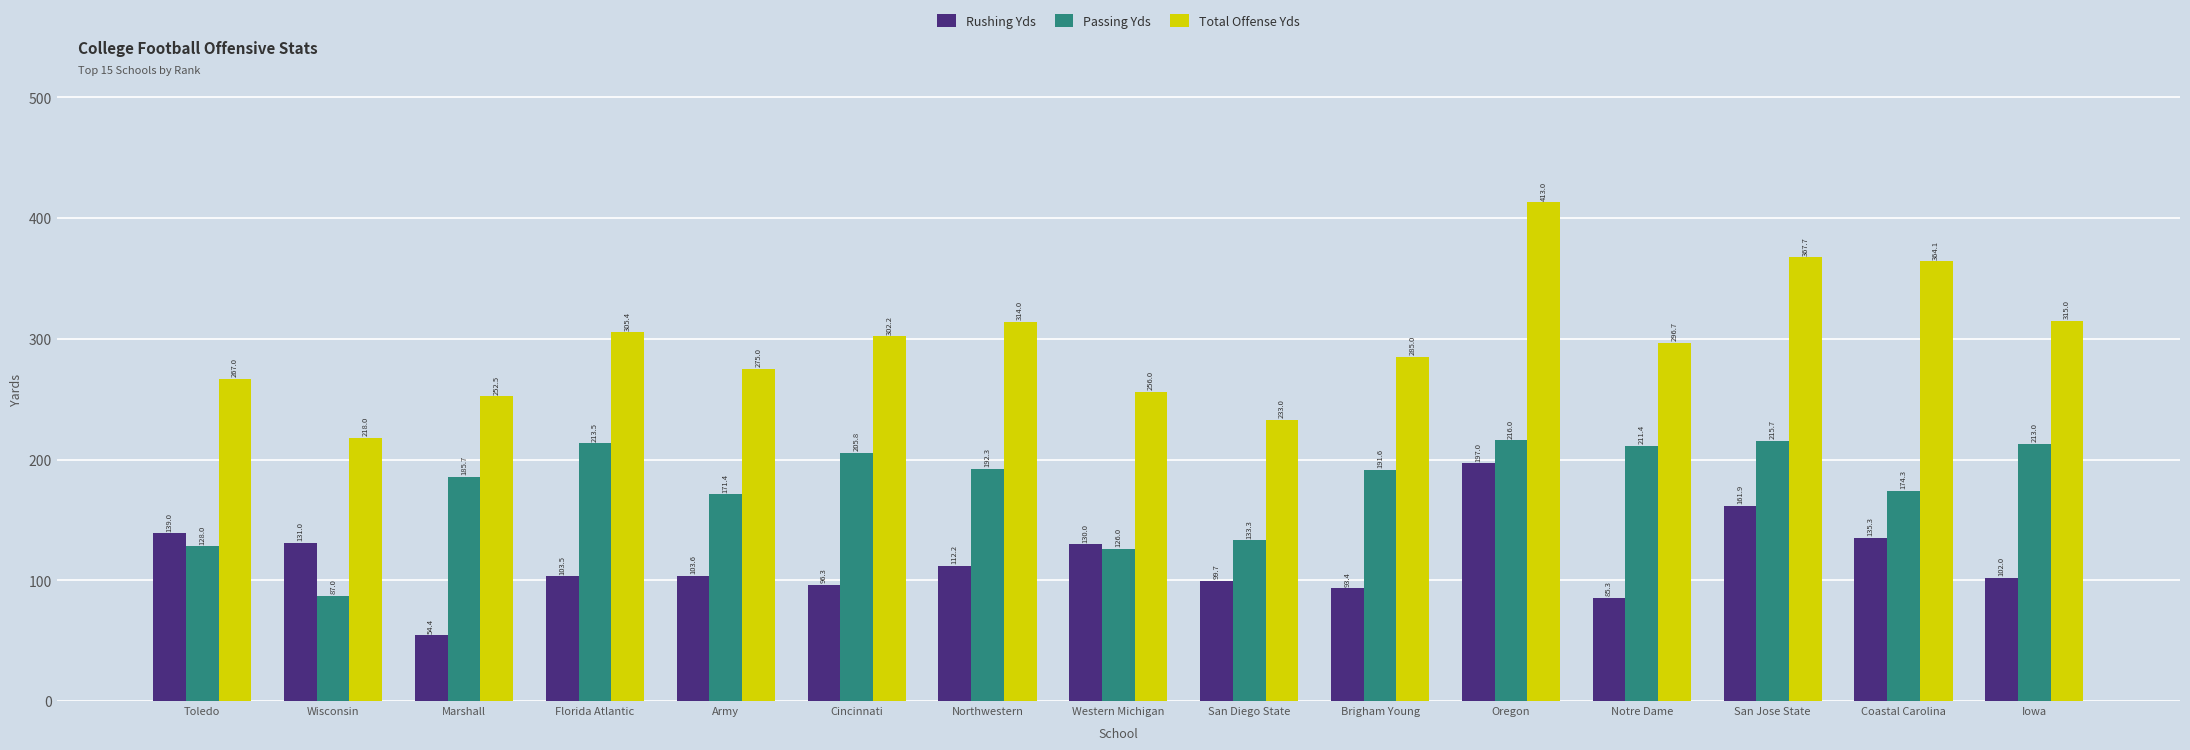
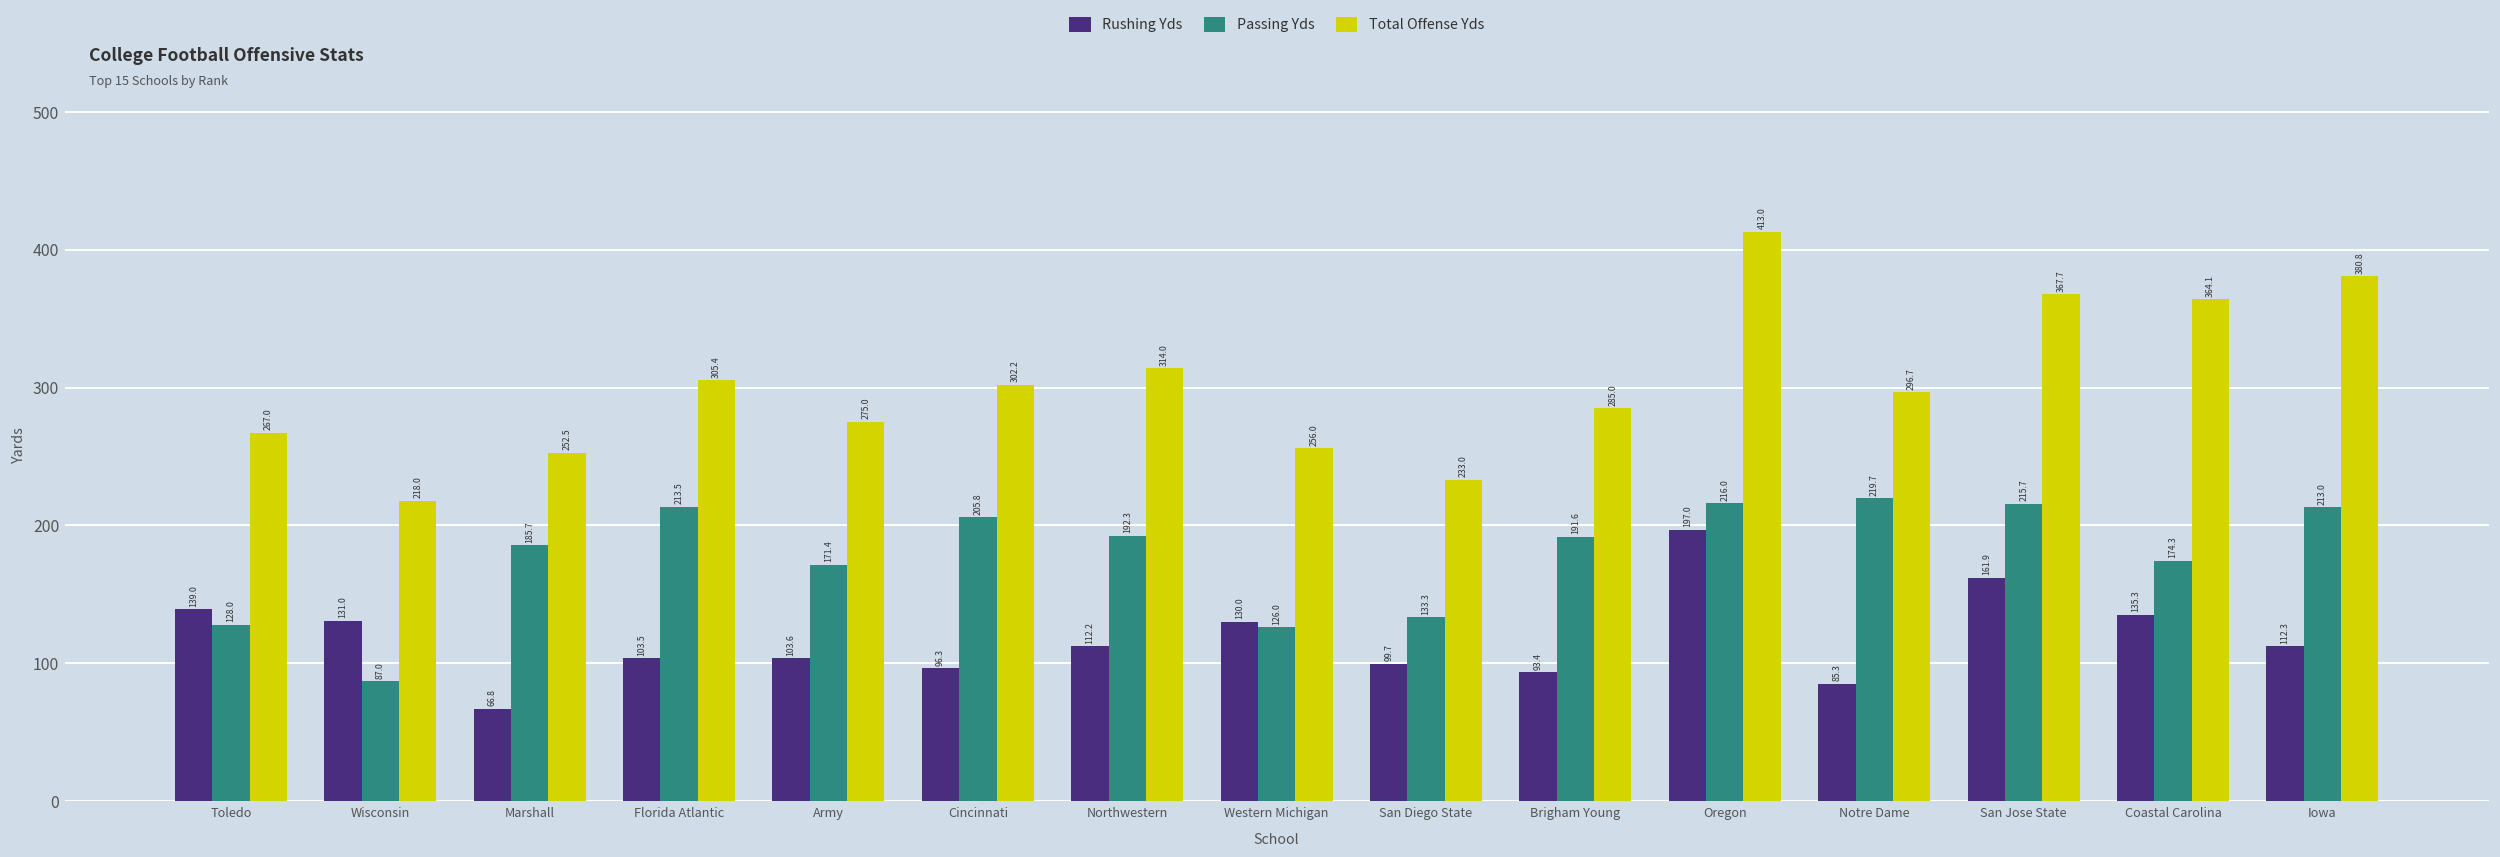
Rushing Yds, Marshall: 54.4 -> 66.8
Passing Yds, Notre Dame: 211.4 -> 219.7
Rushing Yds, Iowa: 102.0 -> 112.3
Total Offense Yds, Iowa: 315.0 -> 380.8
